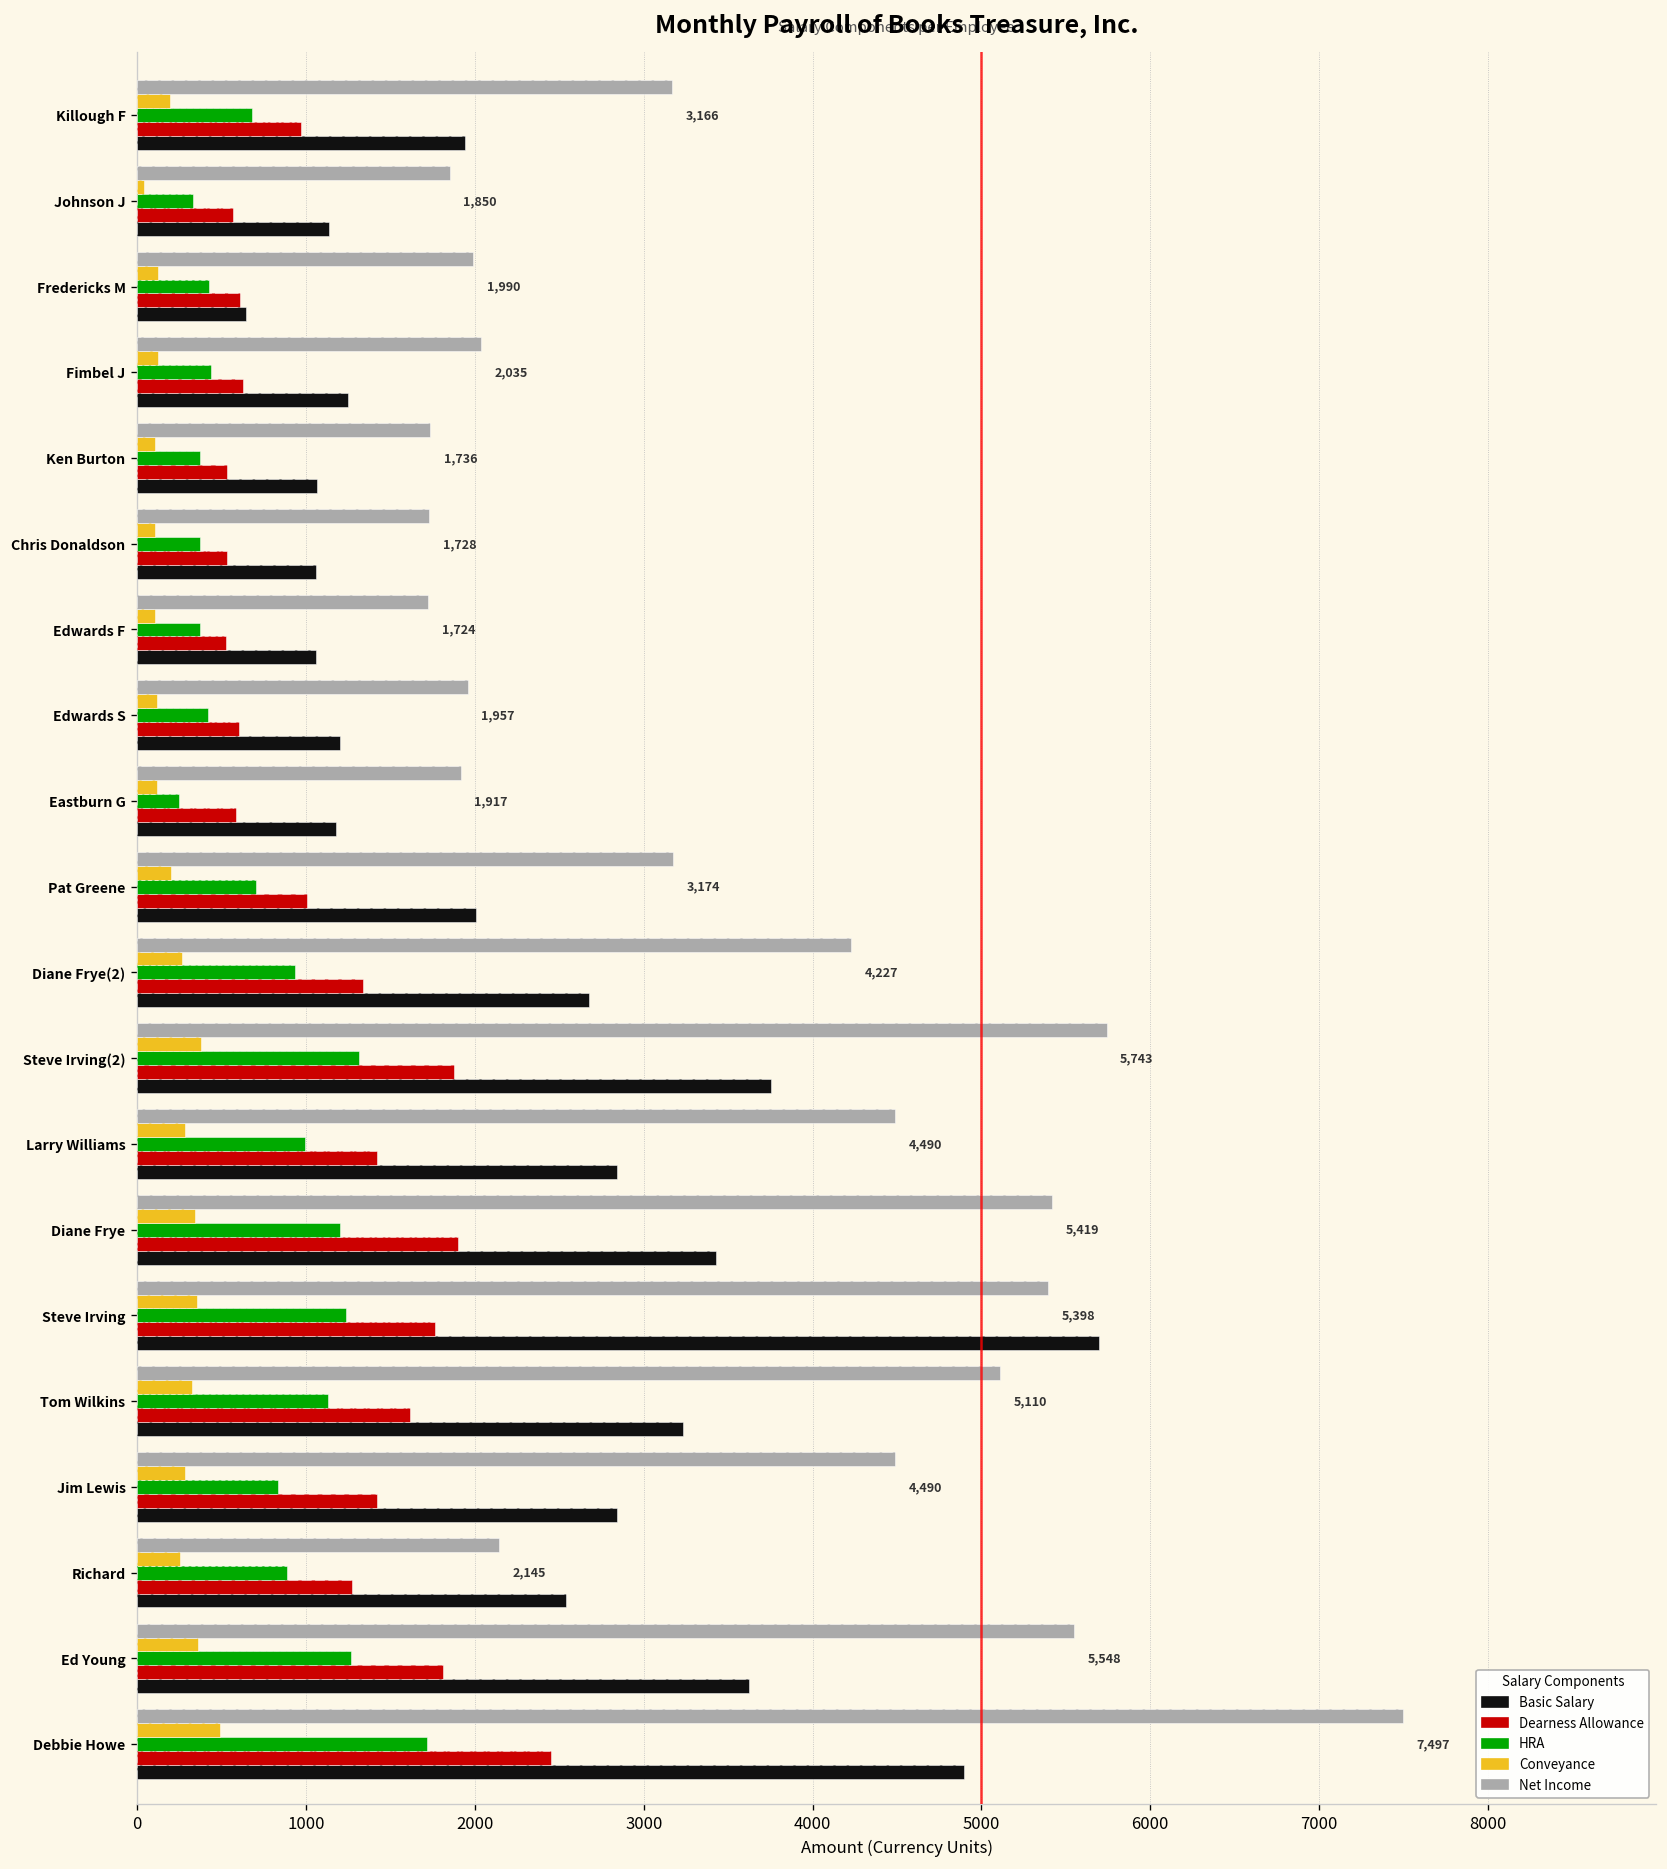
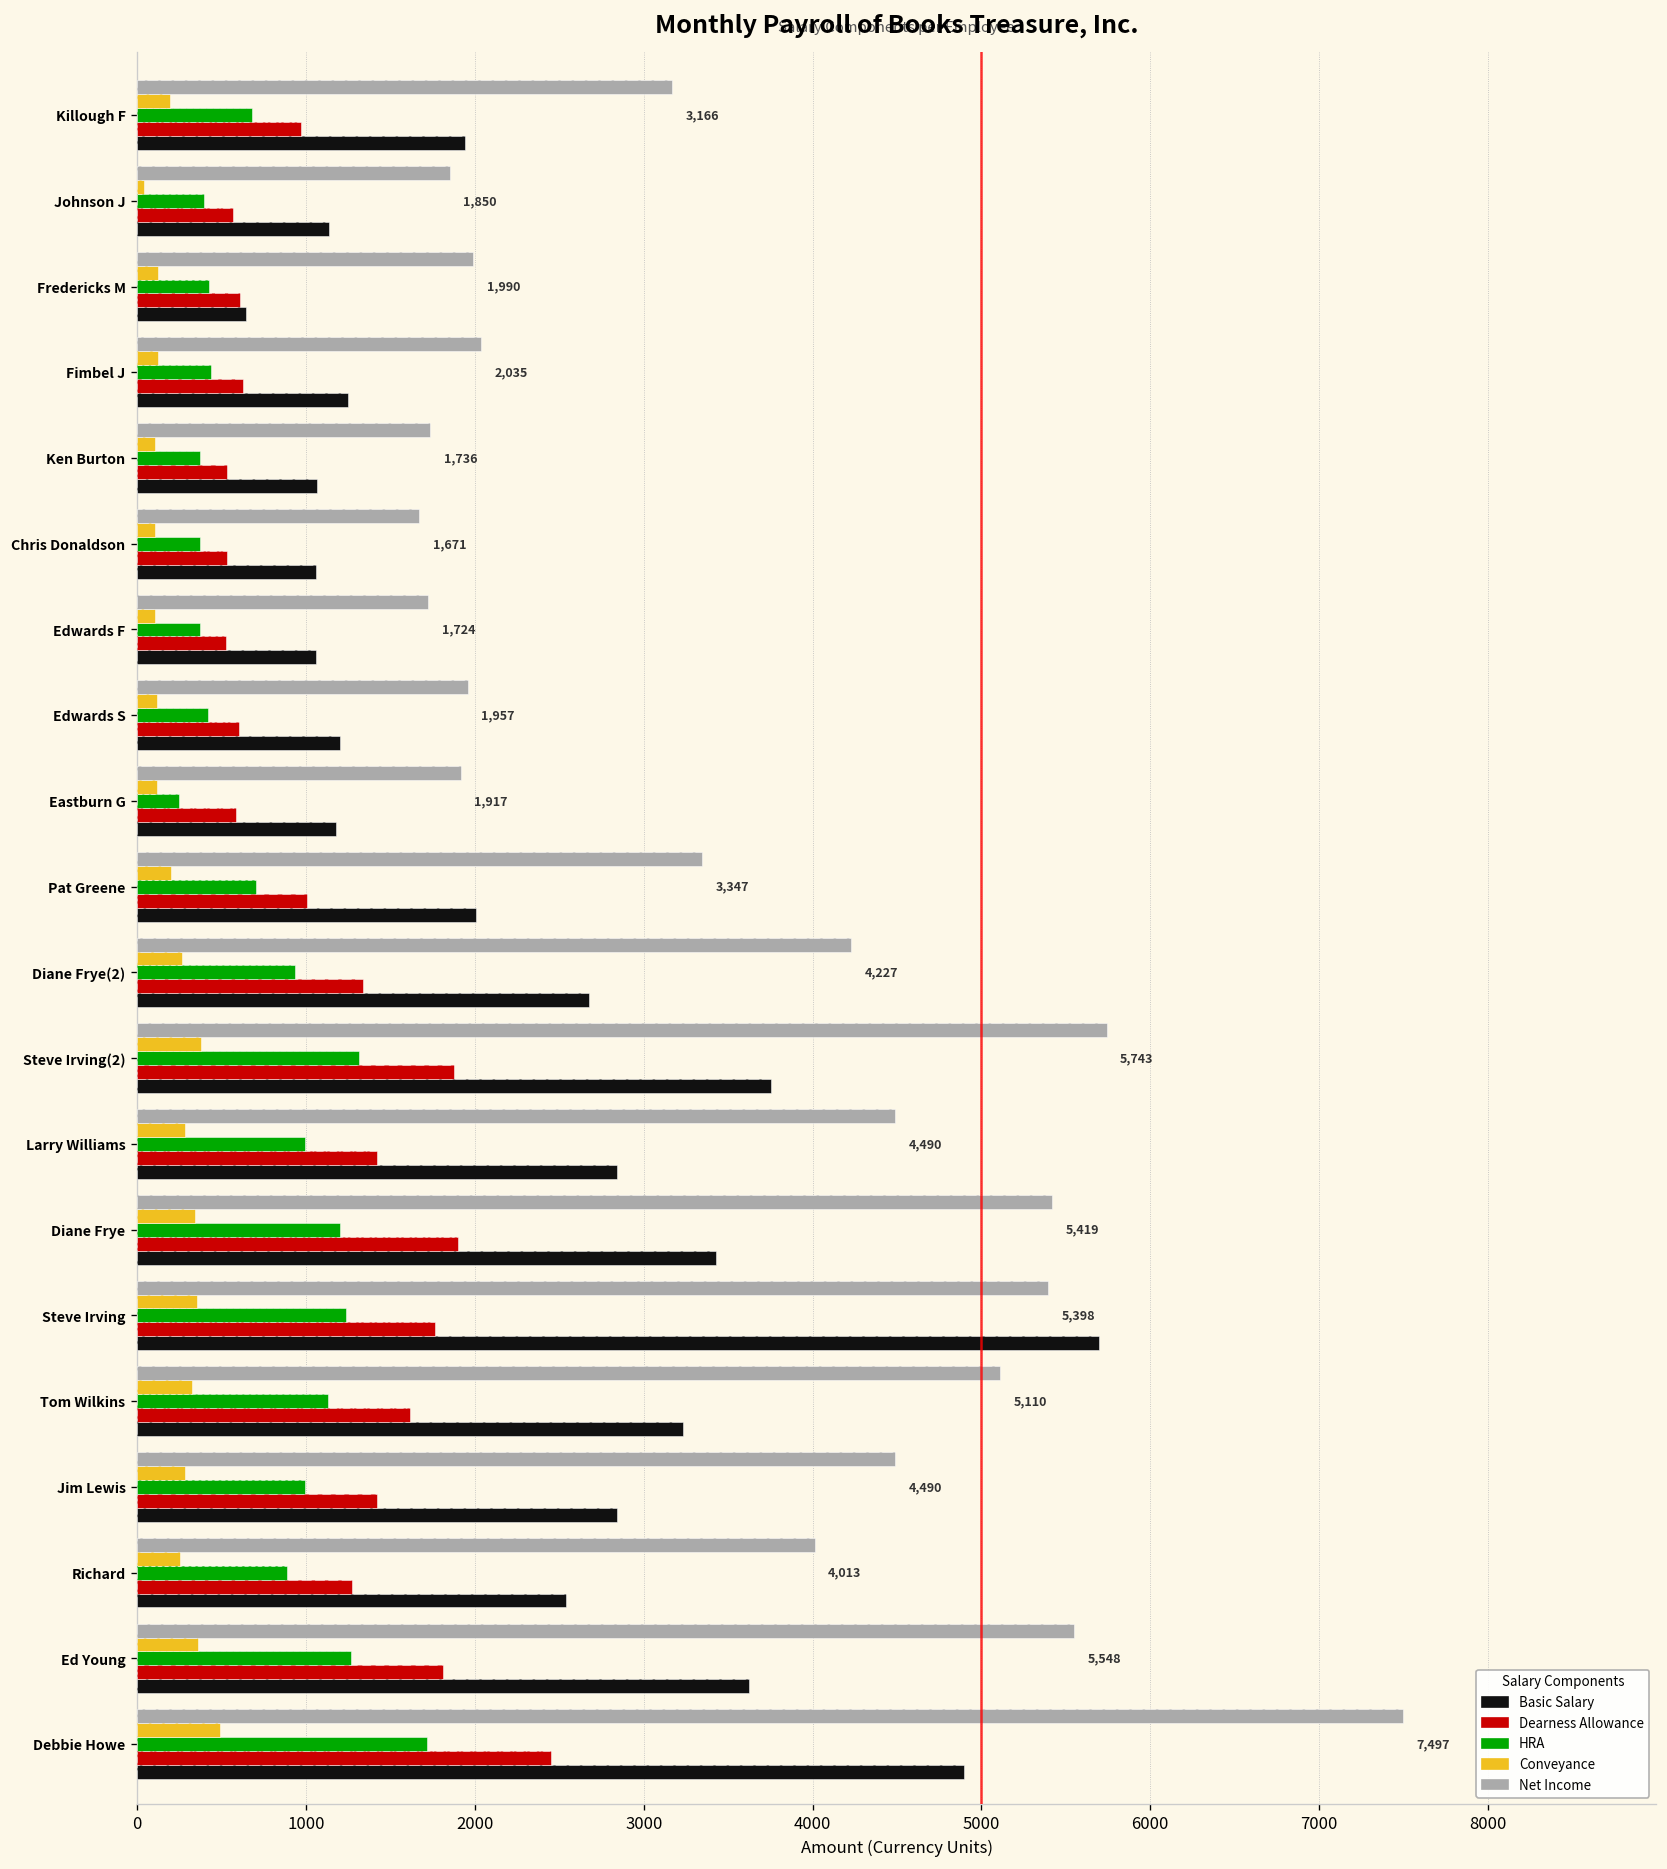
HRA, Johnson J: 330 -> 400
Net Income, Chris Donaldson: 1,728 -> 1,671
Net Income, Pat Greene: 3,174 -> 3,347
HRA, Jim Lewis: 830 -> 990
Net Income, Richard: 2,145 -> 4,013
